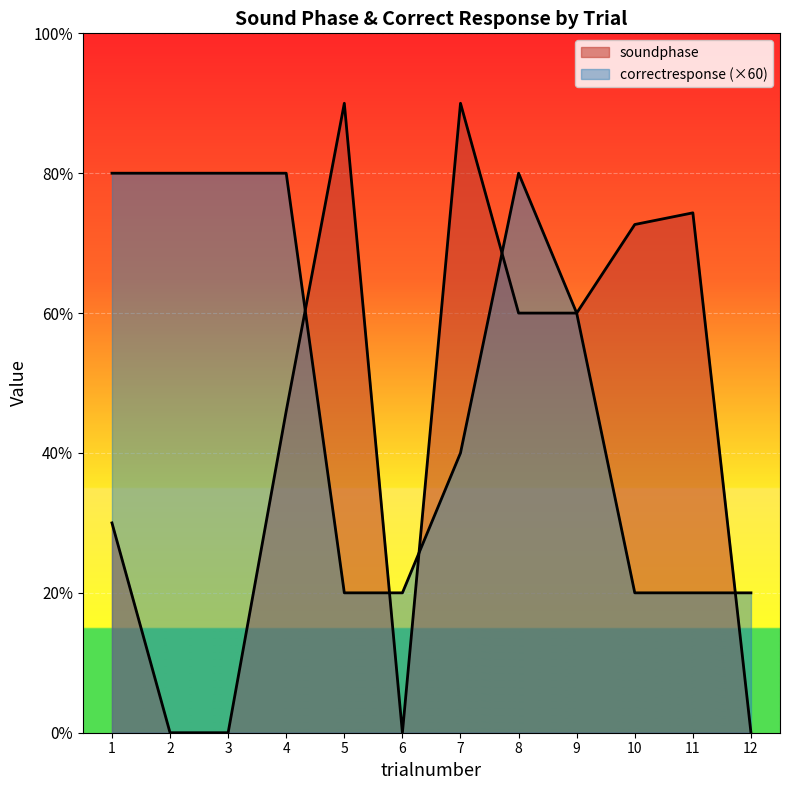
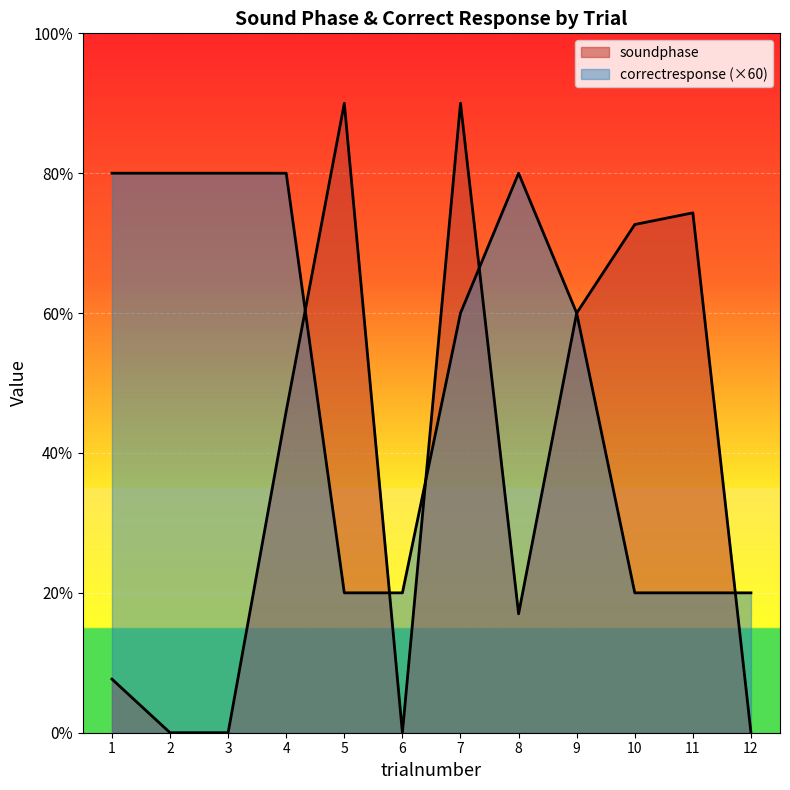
soundphase, 1: 30% -> 8%
correctresponse (×60), 7: 40% -> 60%
soundphase, 8: 60% -> 17%
